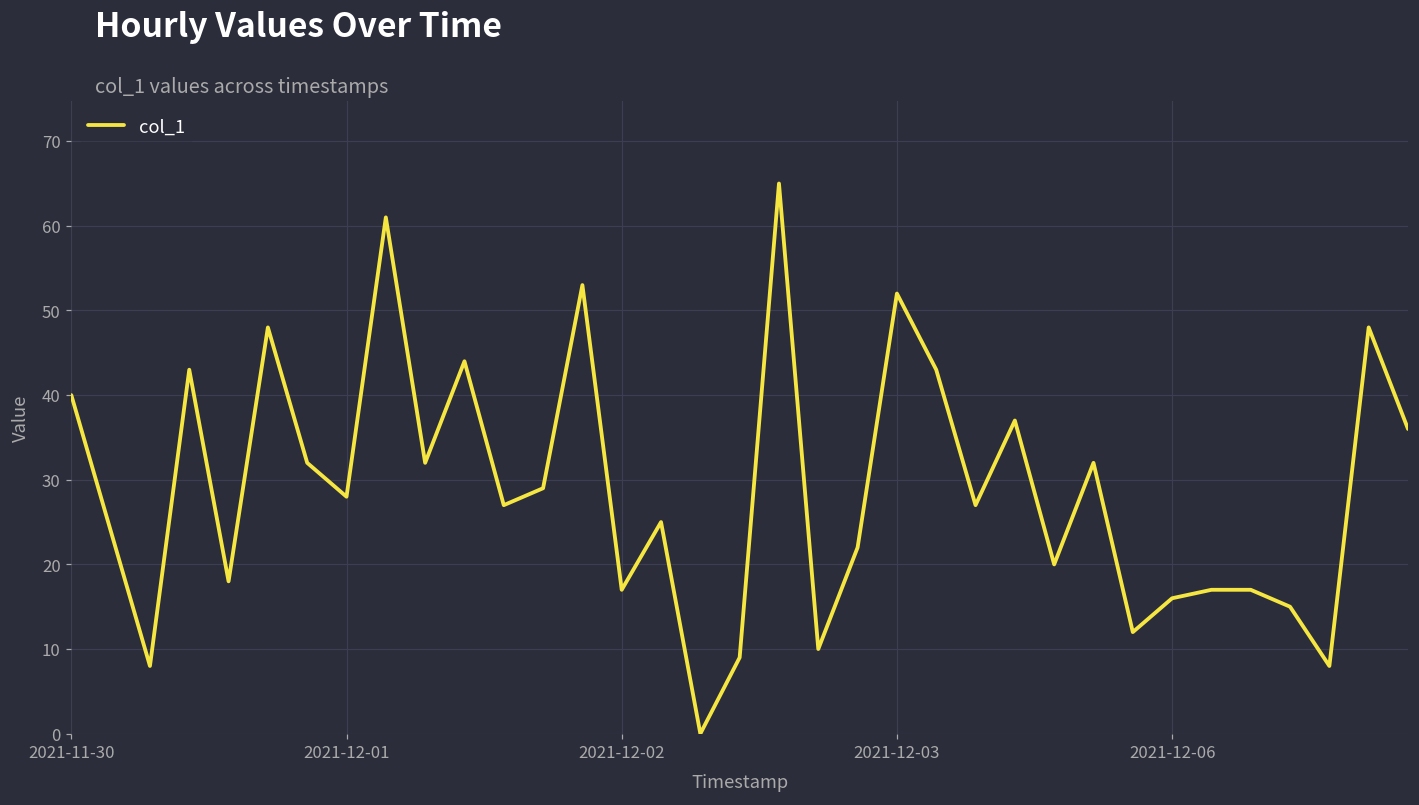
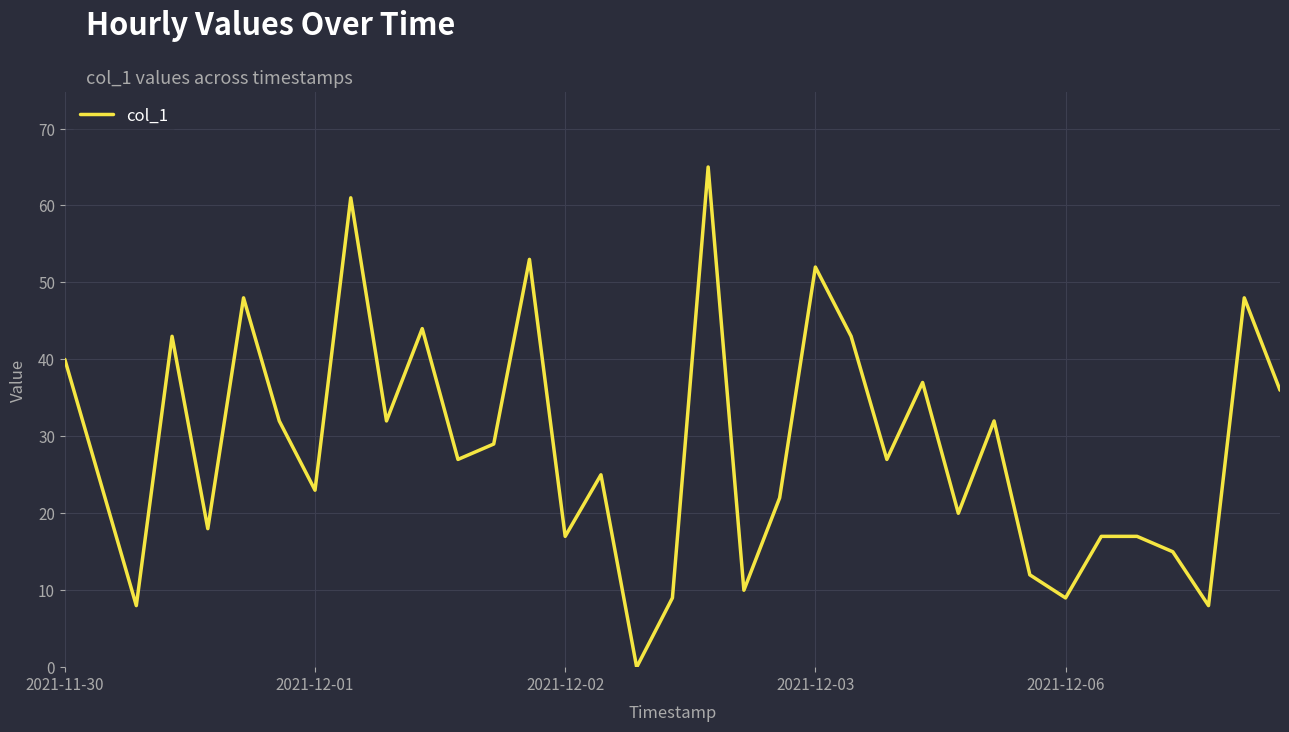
2021-12-01: 28 -> 23
2021-12-06: 16 -> 9
